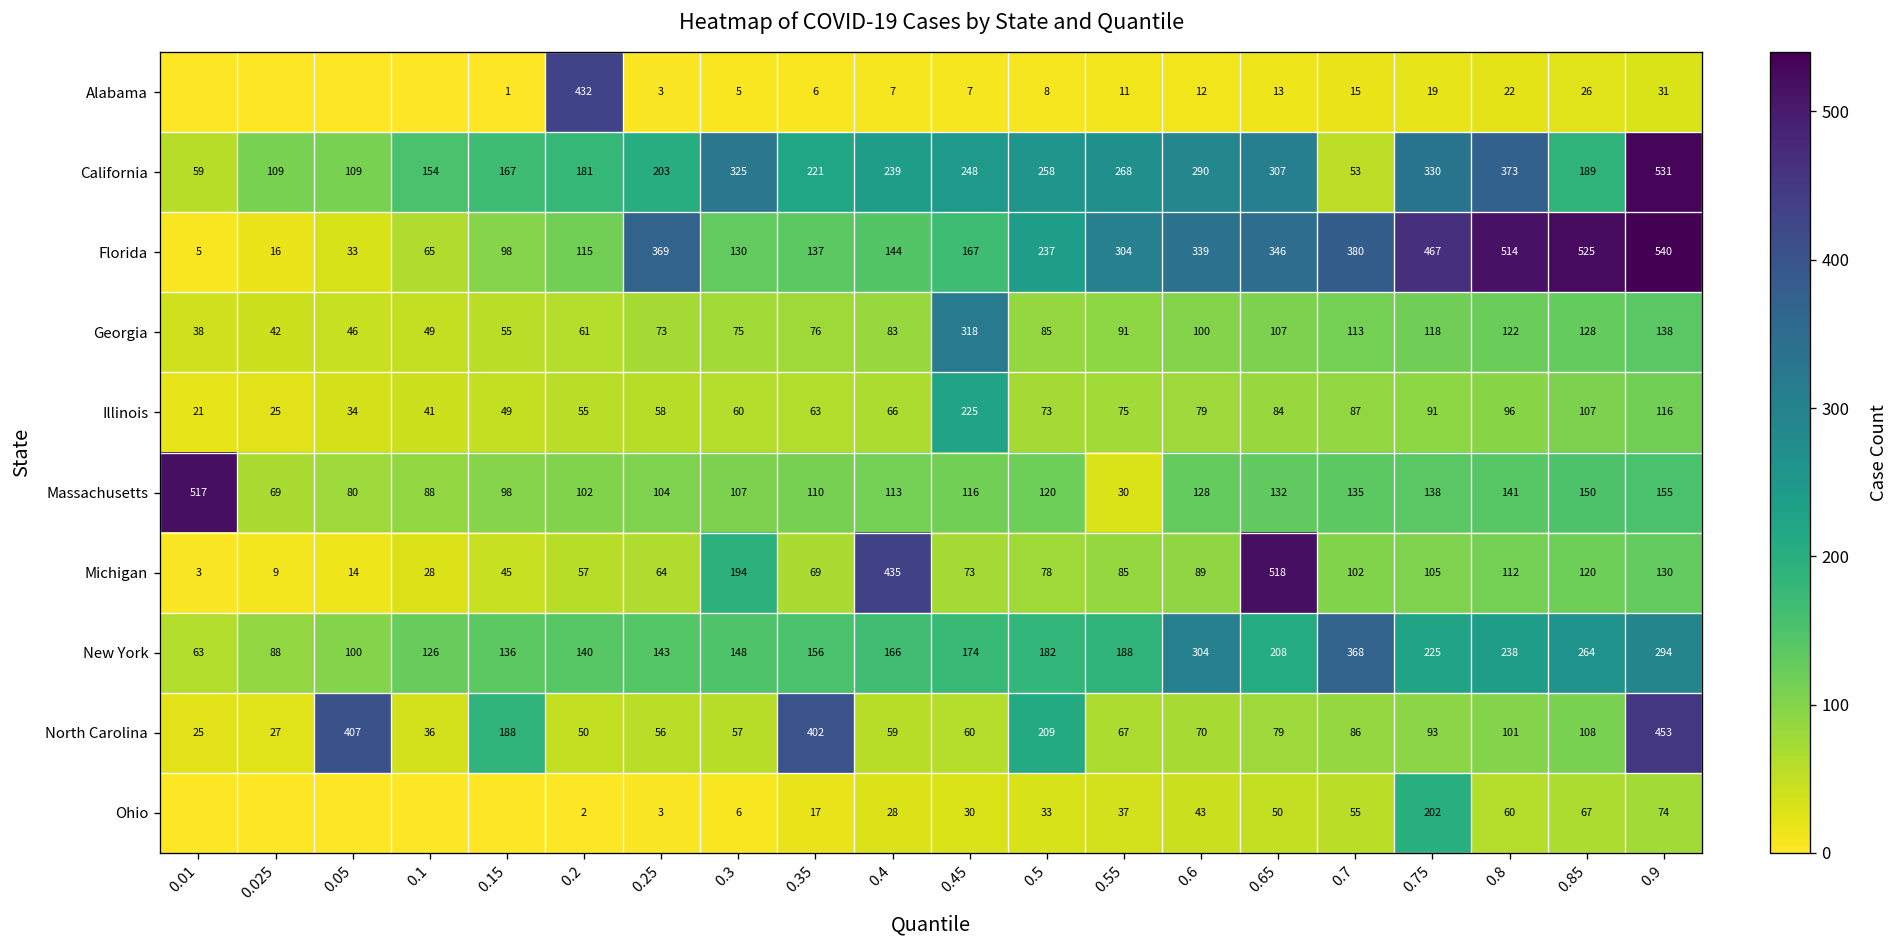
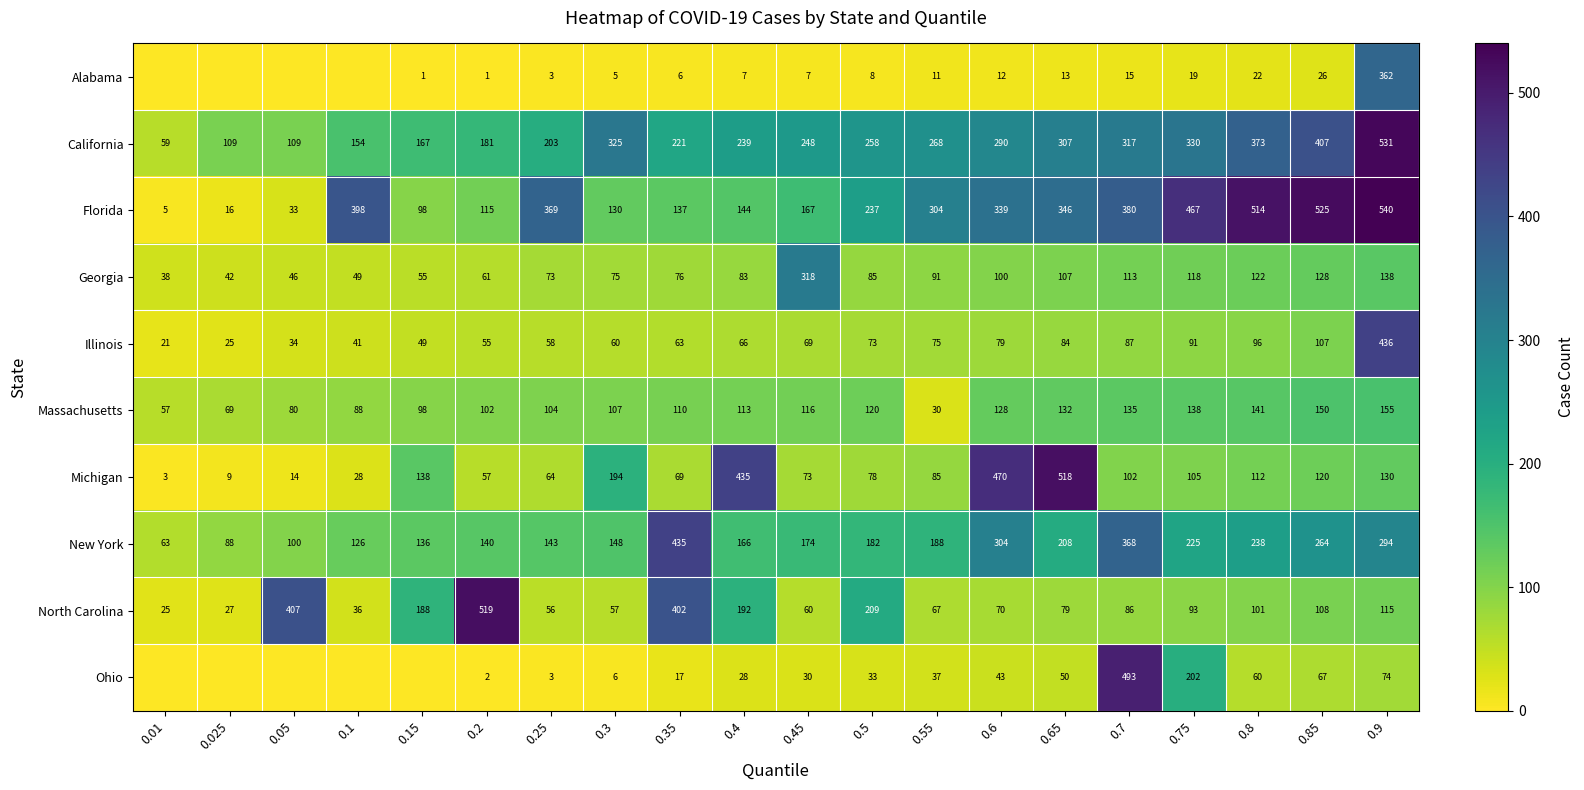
Alabama, 0.2: 432 -> 1
Alabama, 0.9: 31 -> 362
California, 0.7: 53 -> 317
California, 0.85: 189 -> 407
Florida, 0.1: 65 -> 398
Illinois, 0.45: 225 -> 69
Illinois, 0.9: 116 -> 436
Massachusetts, 0.01: 517 -> 57
Michigan, 0.15: 45 -> 138
Michigan, 0.6: 89 -> 470
New York, 0.35: 156 -> 435
North Carolina, 0.2: 50 -> 519
North Carolina, 0.4: 59 -> 192
North Carolina, 0.9: 453 -> 115
Ohio, 0.7: 55 -> 493
